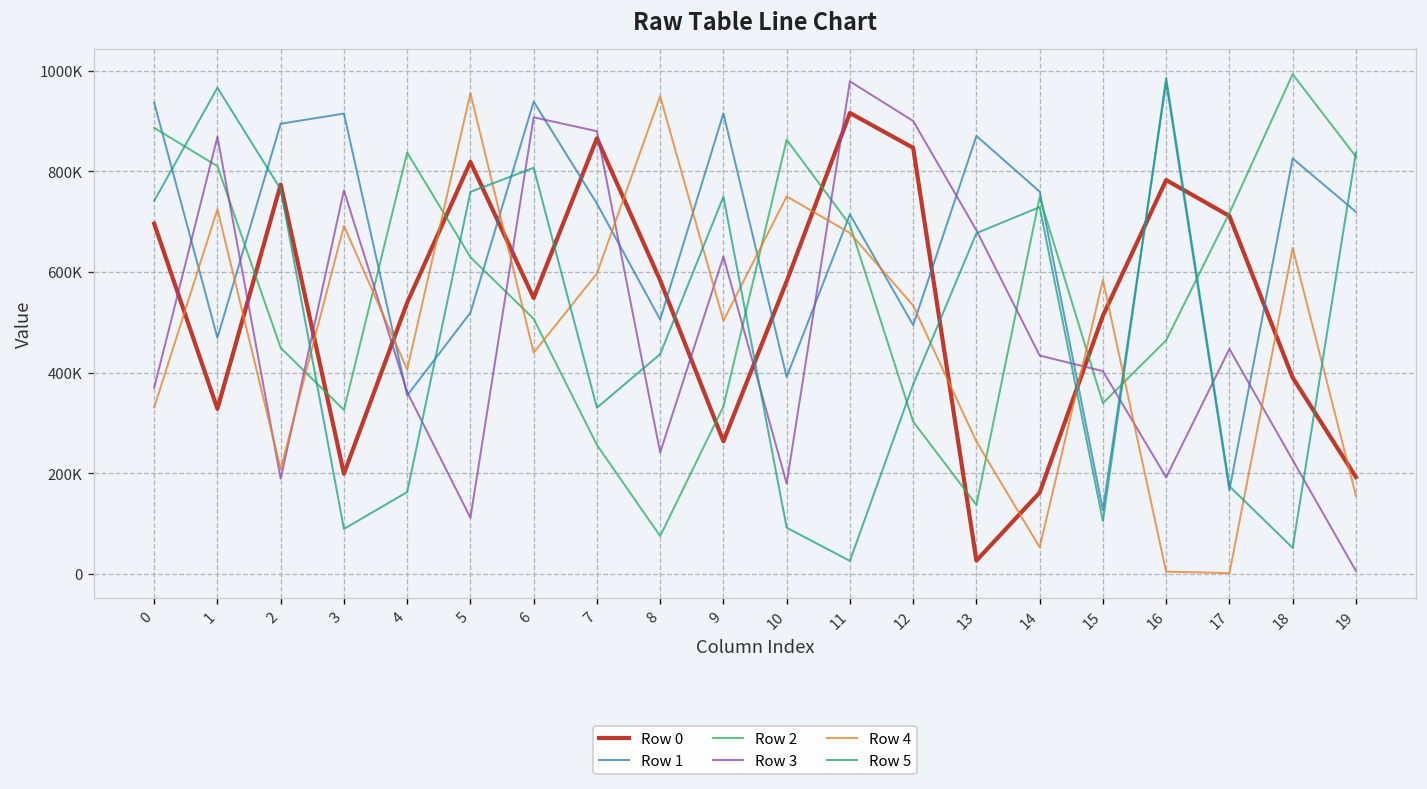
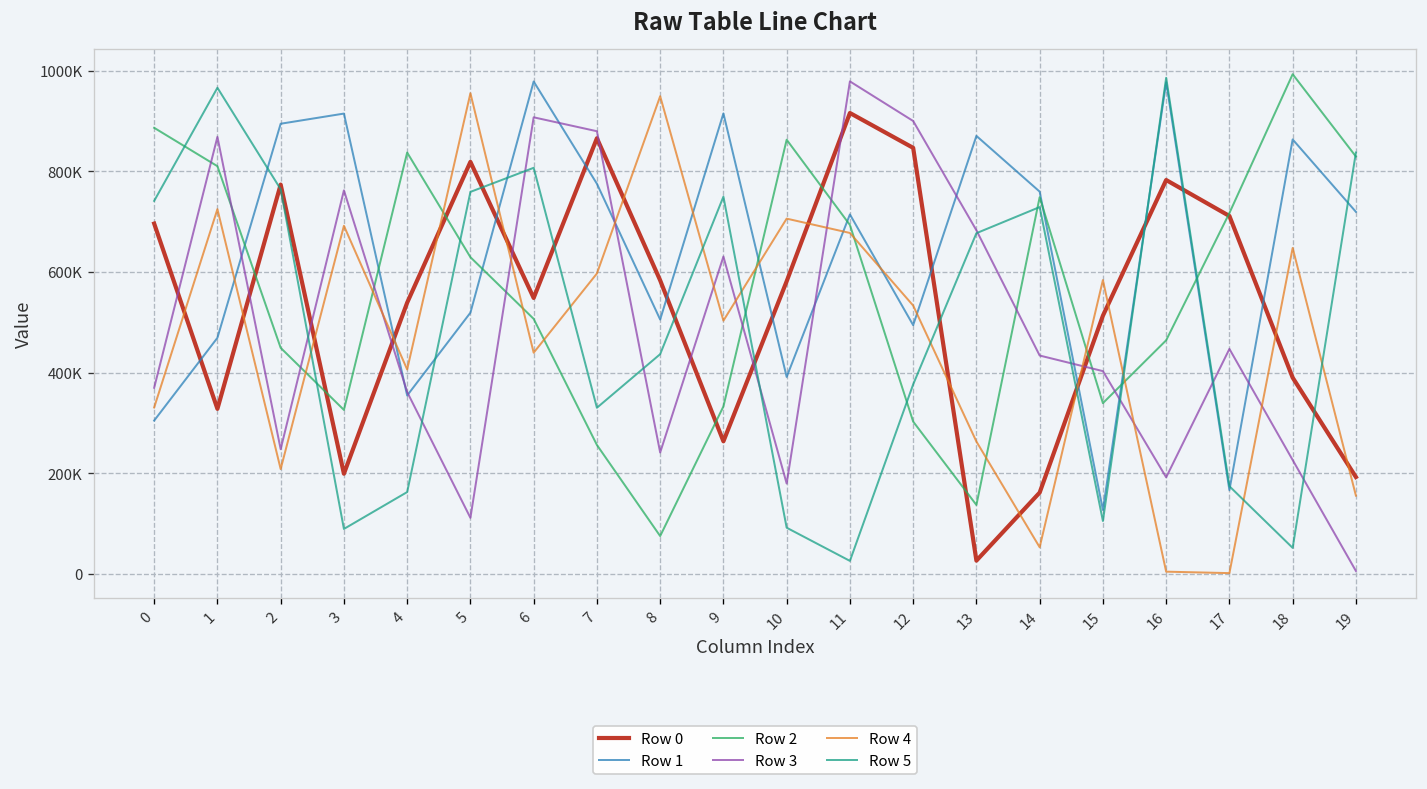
Row 1, 0: 940000 -> 300000
Row 3, 2: 190000 -> 250000
Row 1, 6: 940000 -> 980000
Row 1, 7: 740000 -> 780000
Row 4, 10: 750000 -> 710000
Row 1, 18: 830000 -> 860000
